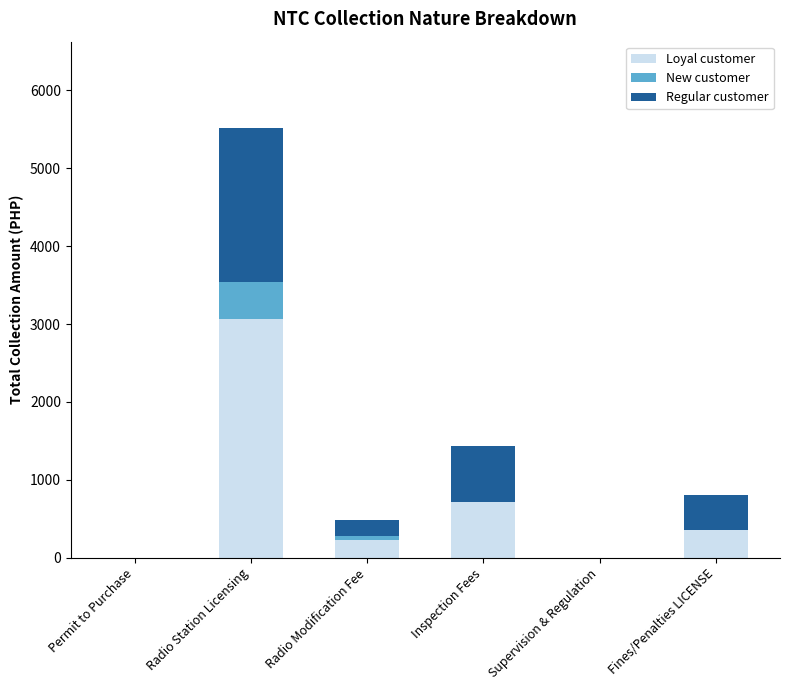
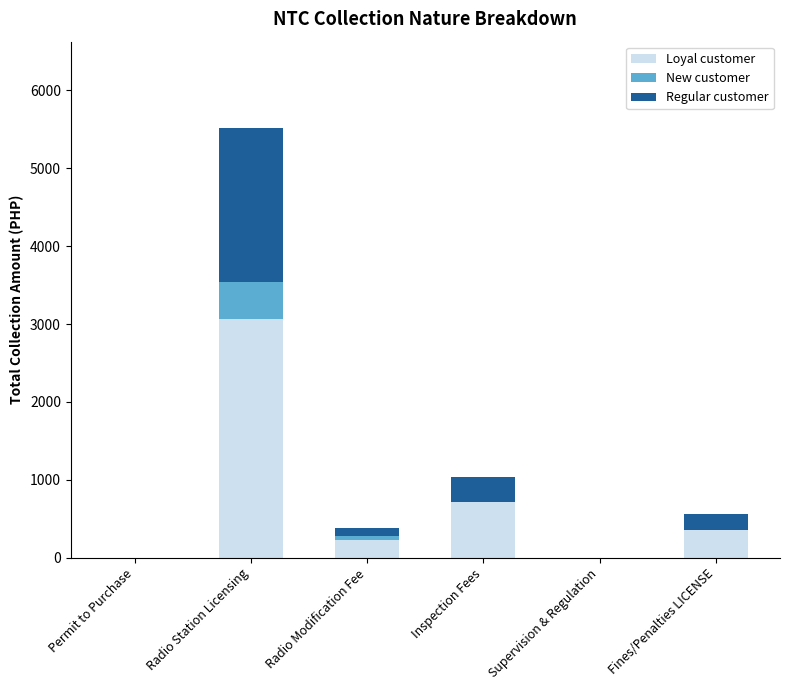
Regular customer, Radio Modification Fee: 200 -> 100
Regular customer, Inspection Fees: 700 -> 300
Regular customer, Fines/Penalties LICENSE: 500 -> 200
